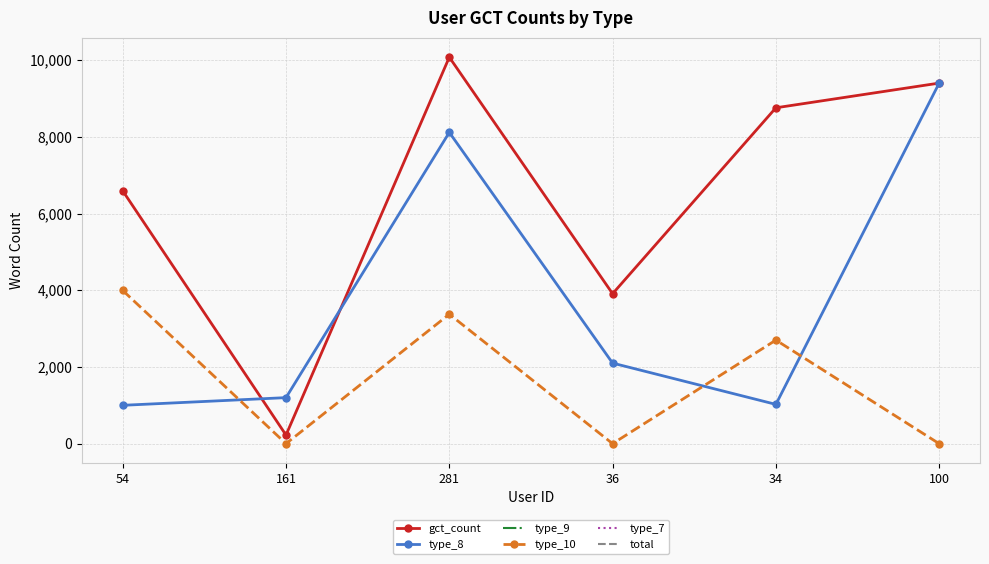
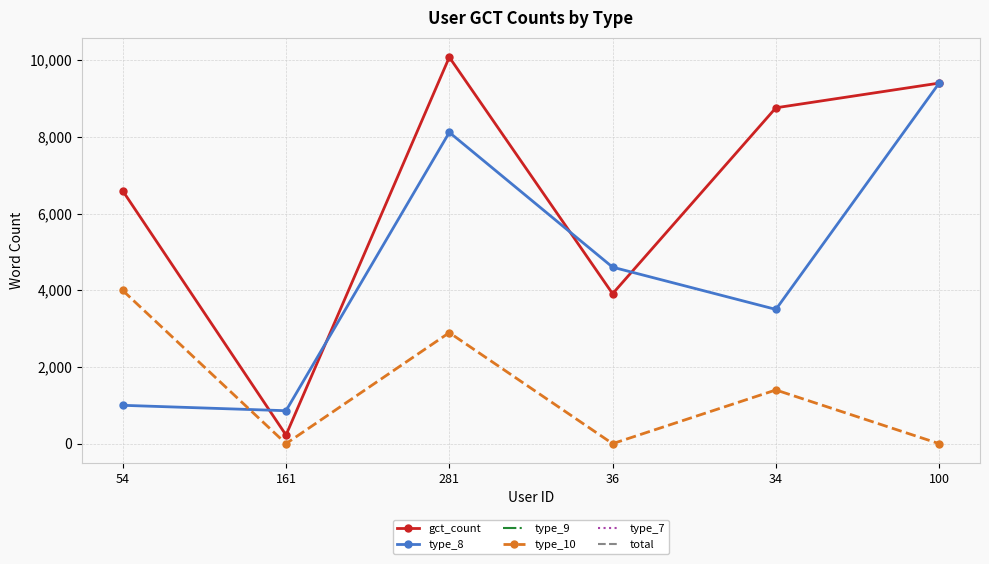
type_8, 161: 1,200 -> 900
type_10, 281: 3,400 -> 2,900
type_8, 36: 2,100 -> 4,600
type_8, 34: 1,000 -> 3,500
type_10, 34: 2,700 -> 1,400
